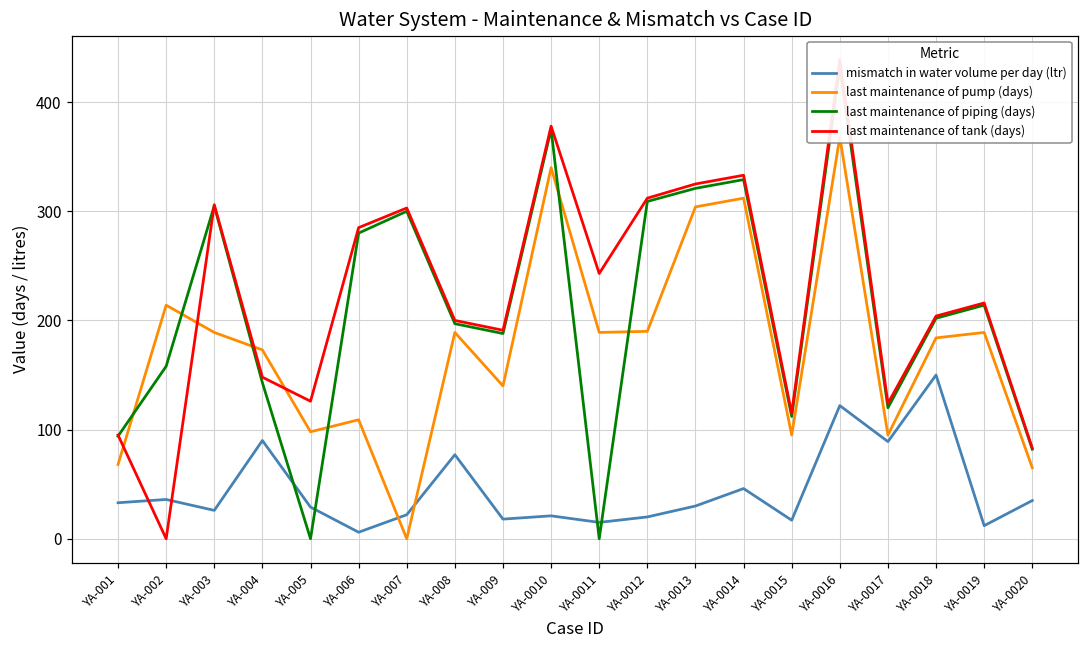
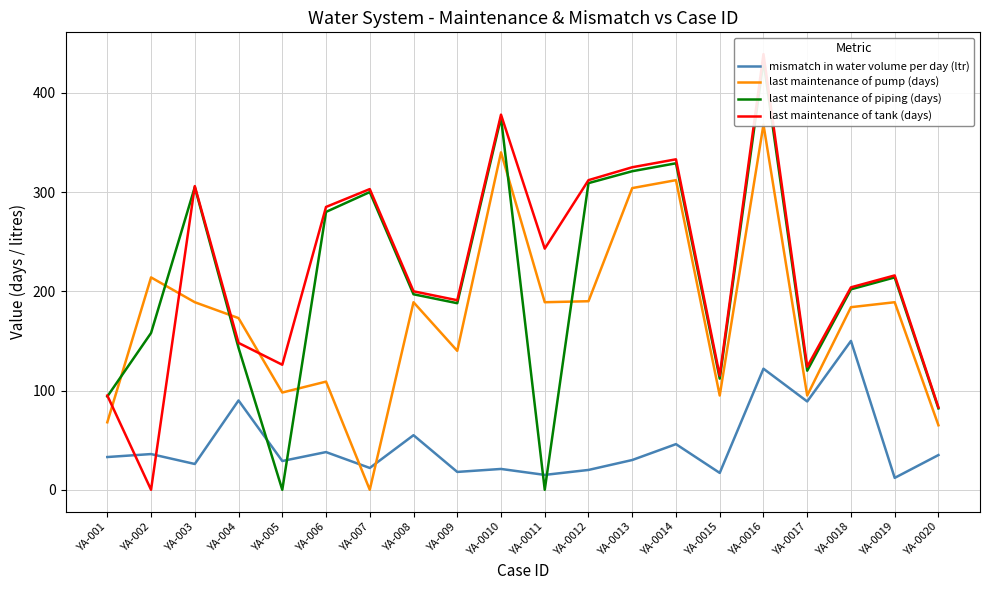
mismatch in water volume per day (ltr), YA-006: 10 -> 40
mismatch in water volume per day (ltr), YA-008: 80 -> 60
